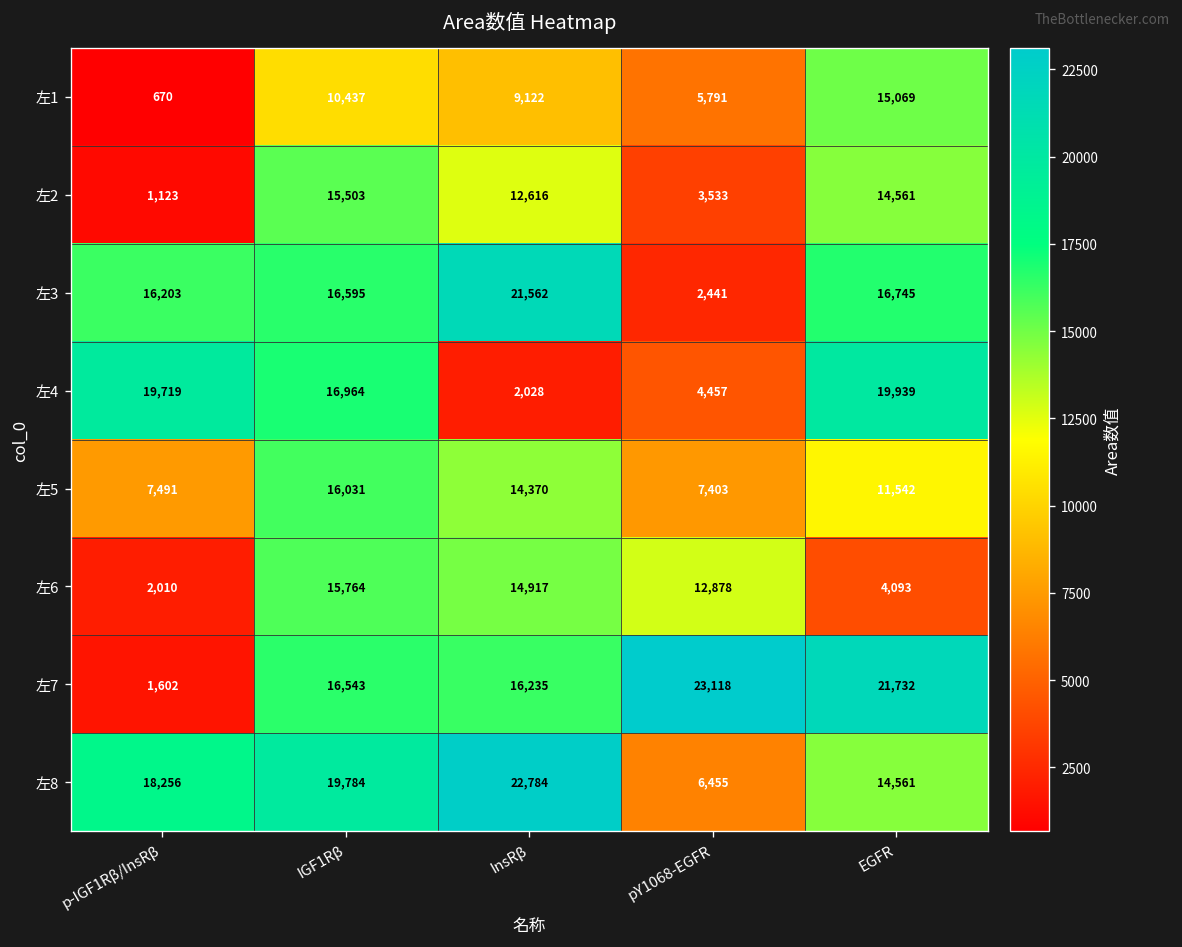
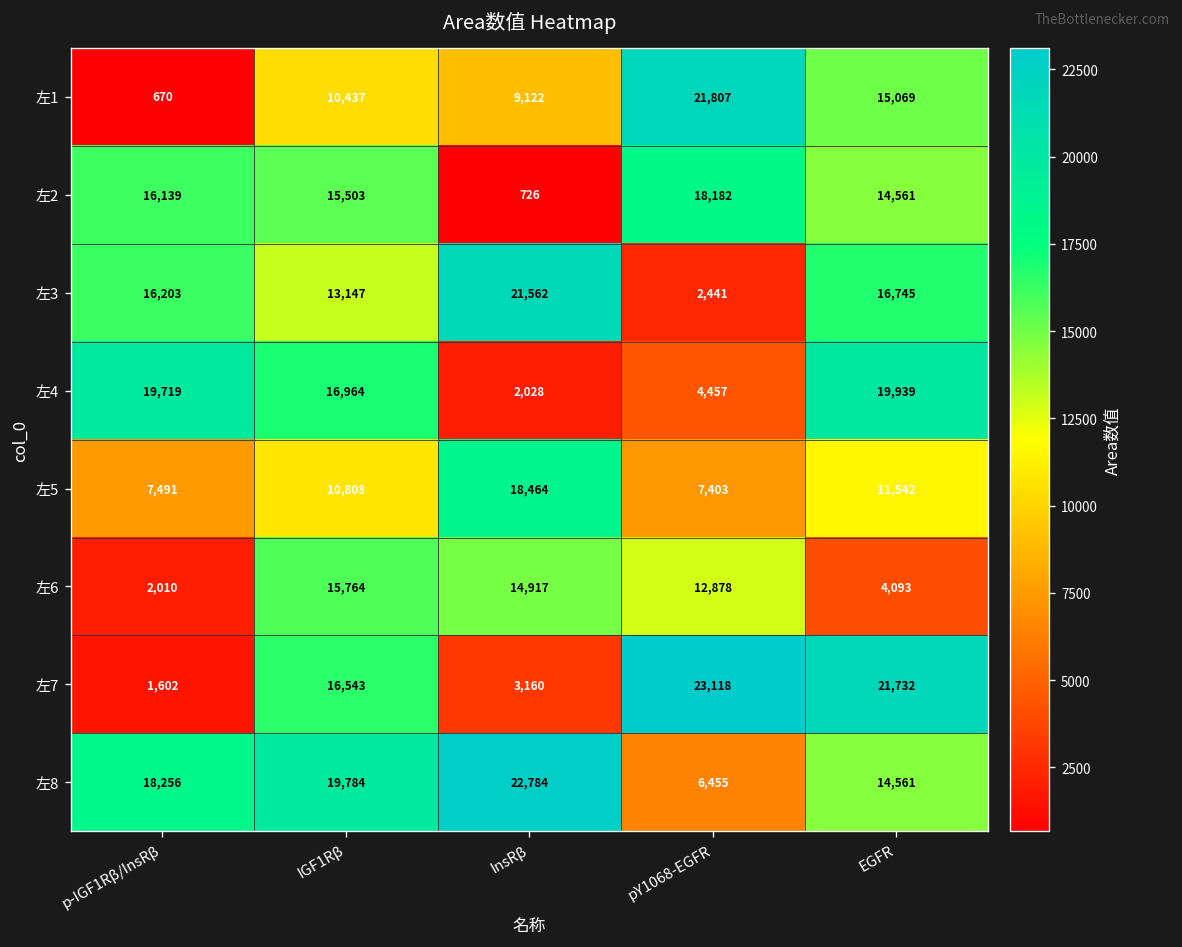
左1, pY1068-EGFR: 5,791 -> 21,807
左2, p-IGF1Rβ/InsRβ: 1,123 -> 16,139
左2, InsRβ: 12,616 -> 726
左2, pY1068-EGFR: 3,533 -> 18,182
左3, IGF1Rβ: 16,595 -> 13,147
左5, IGF1Rβ: 16,031 -> 10,808
左5, InsRβ: 14,370 -> 18,464
左7, InsRβ: 16,235 -> 3,160
